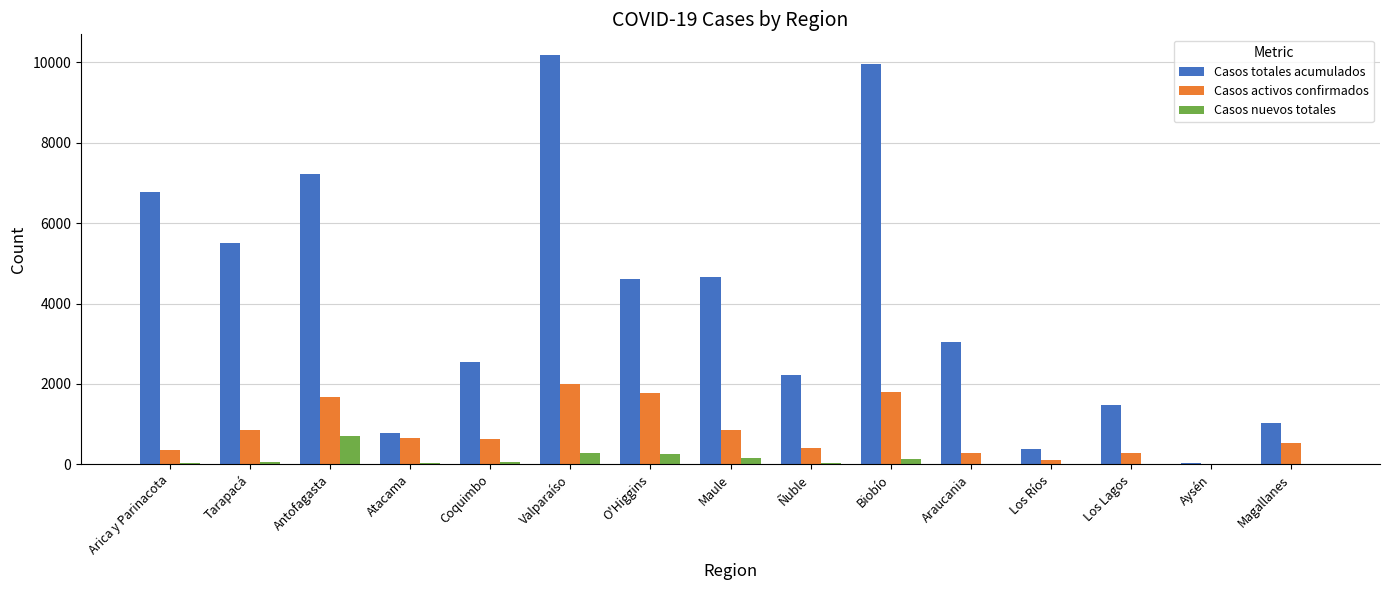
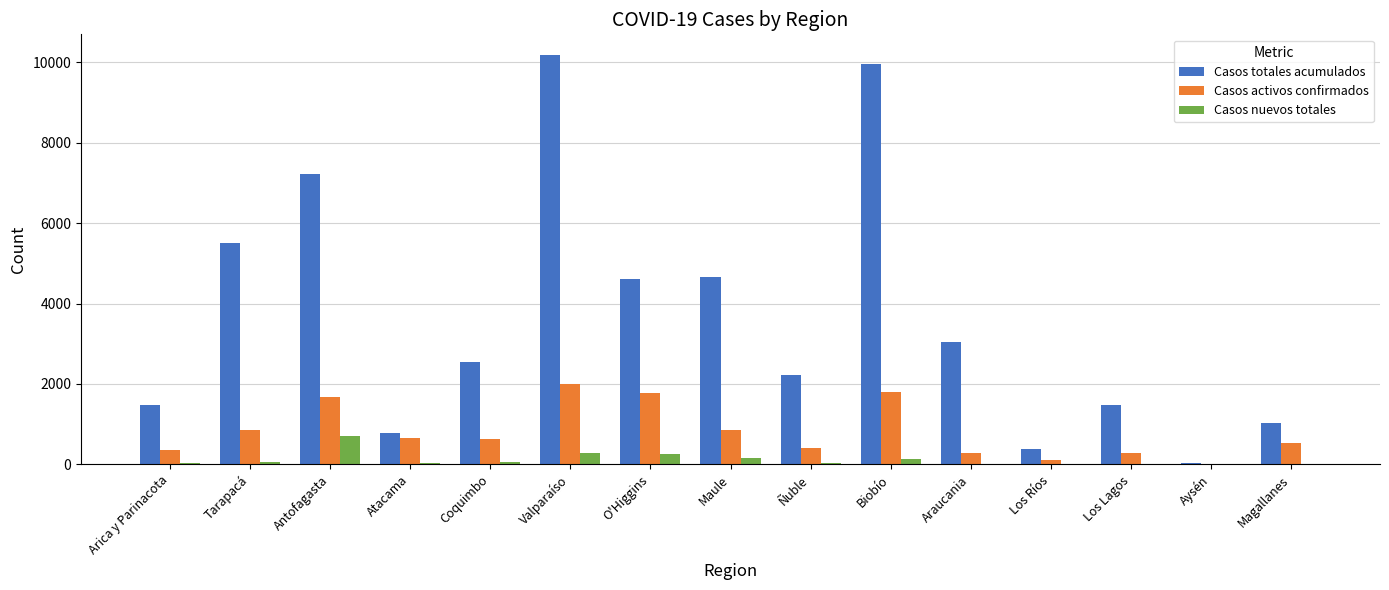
Casos totales acumulados, Arica y Parinacota: 6800 -> 1500
